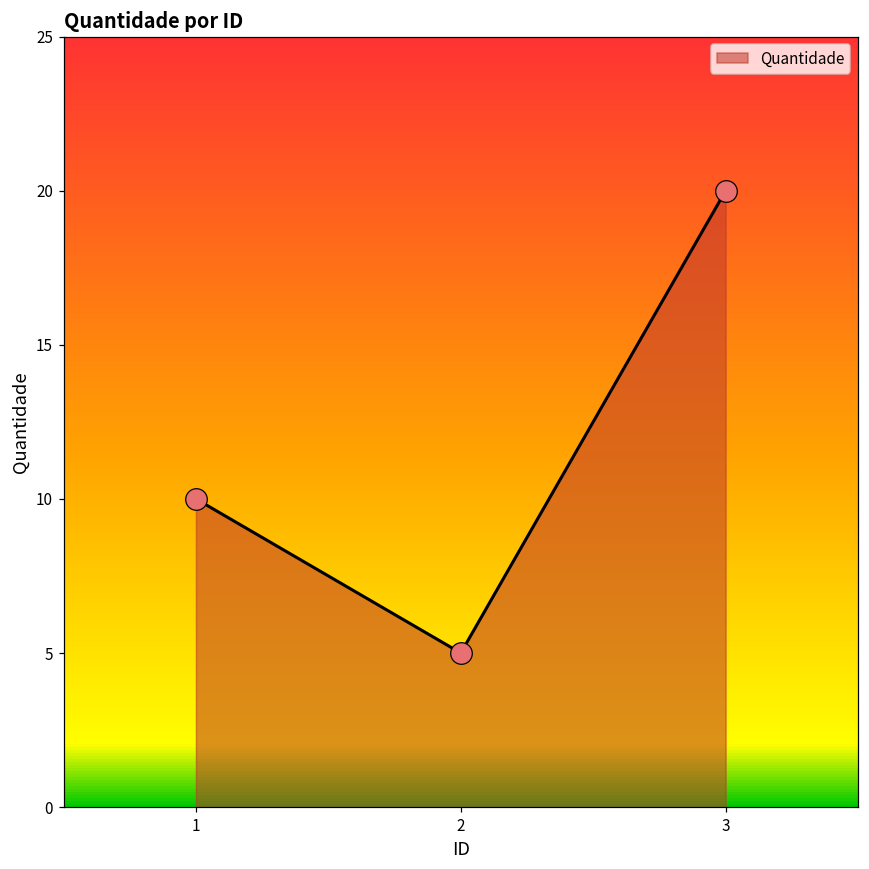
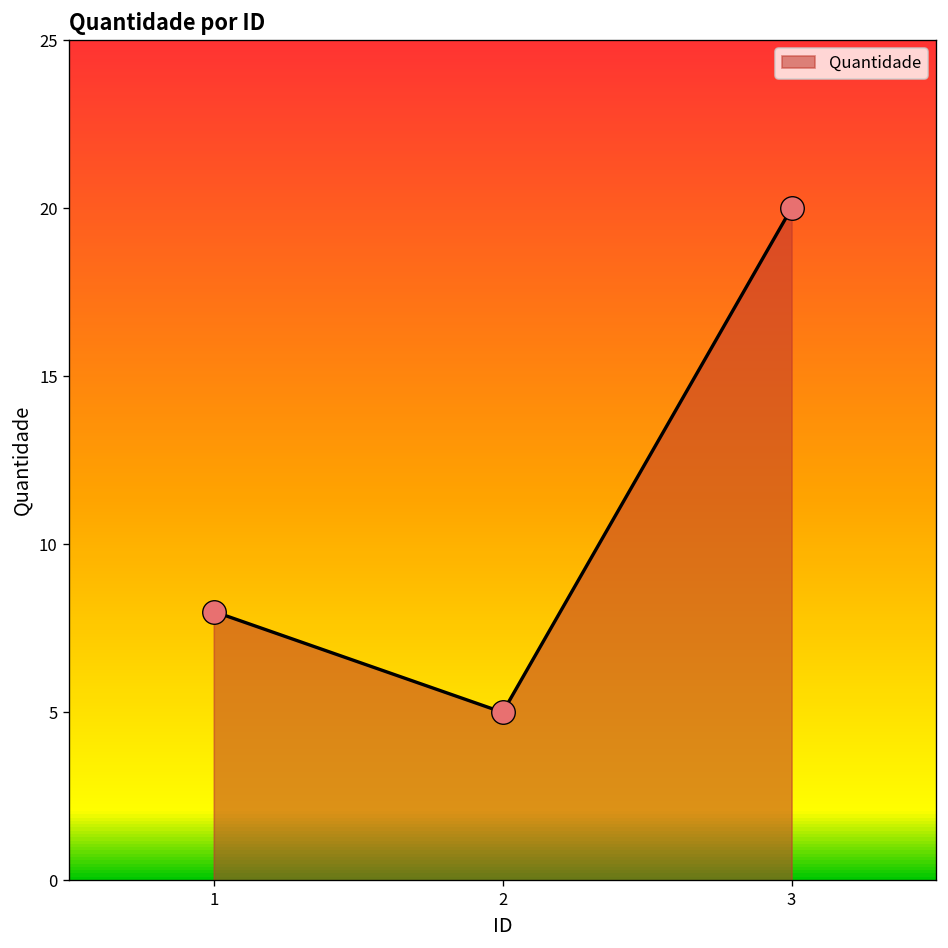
1: 10 -> 8
